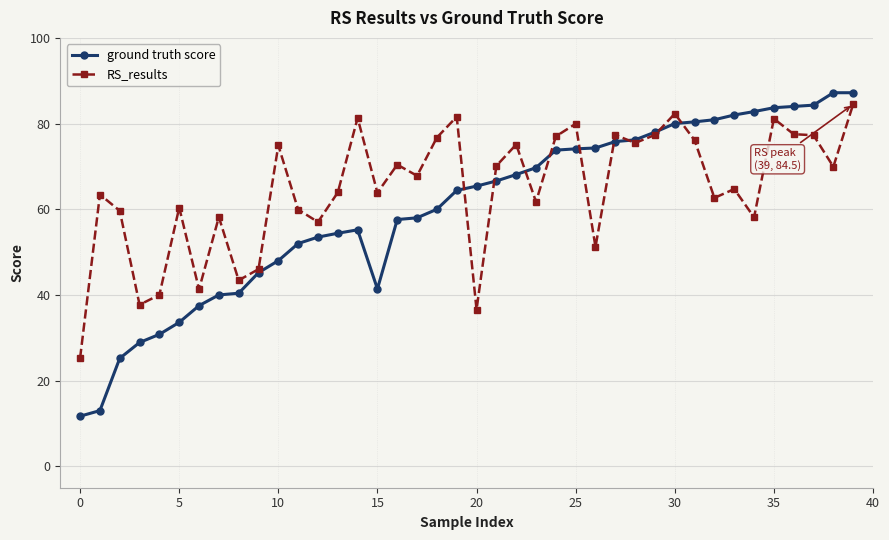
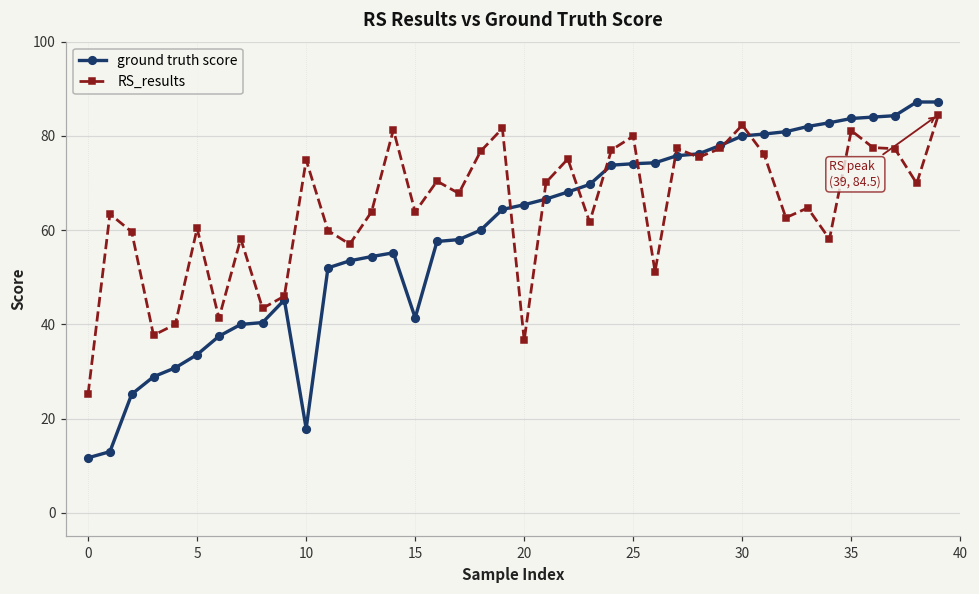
ground truth score, 10: 48 -> 18
